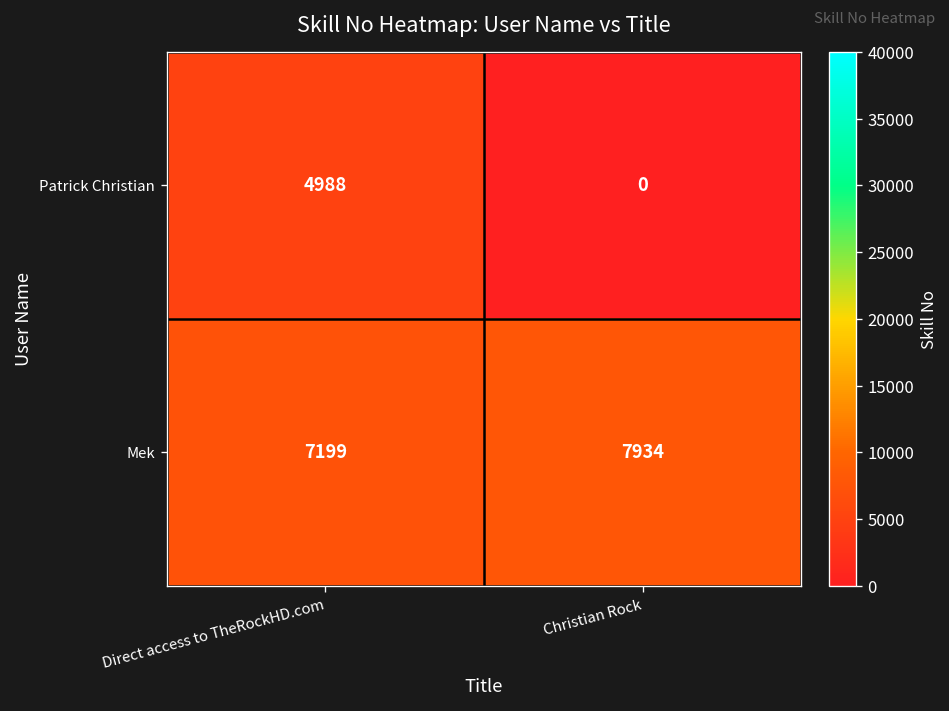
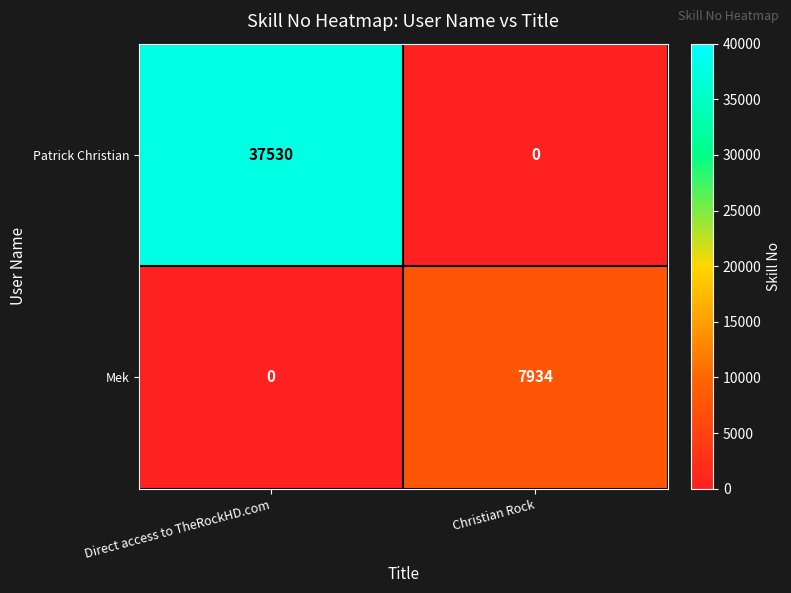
Patrick Christian, Direct access to TheRockHD.com: 4988 -> 37530
Mek, Direct access to TheRockHD.com: 7199 -> 0
